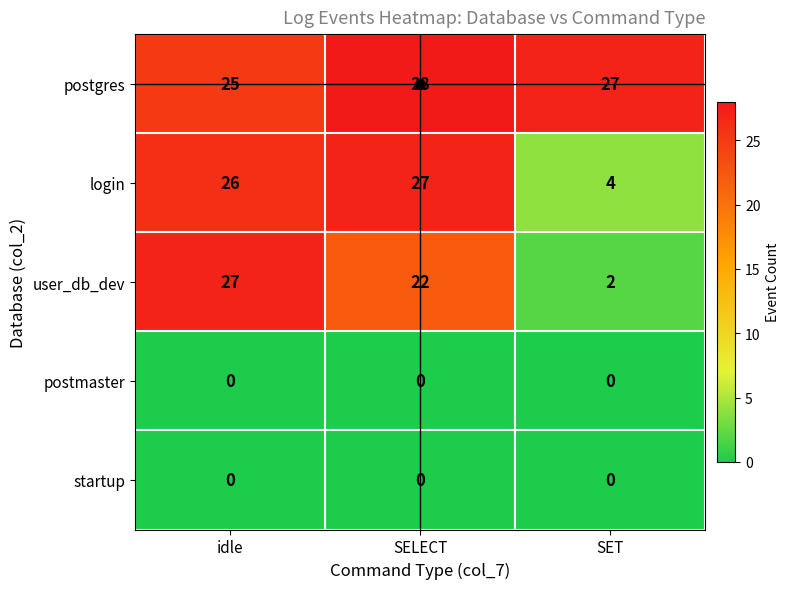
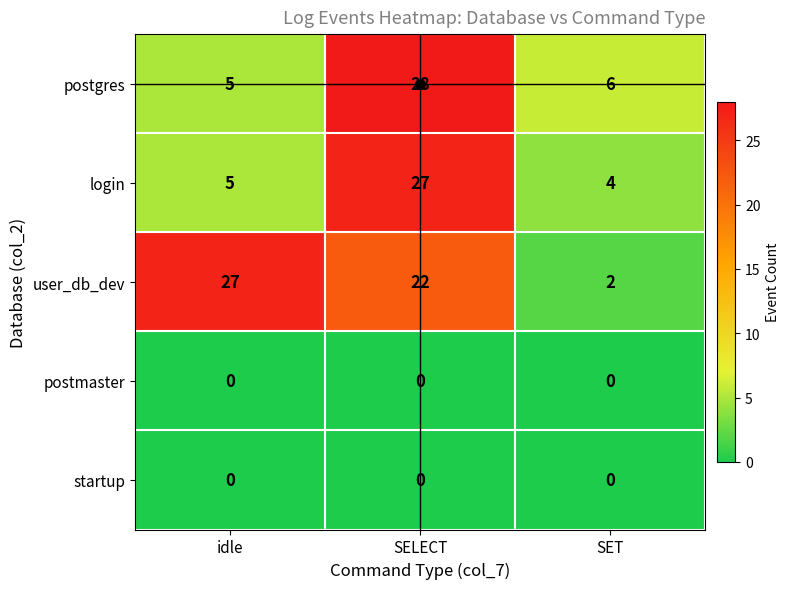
postgres, idle: 25 -> 5
postgres, SET: 27 -> 6
login, idle: 26 -> 5
